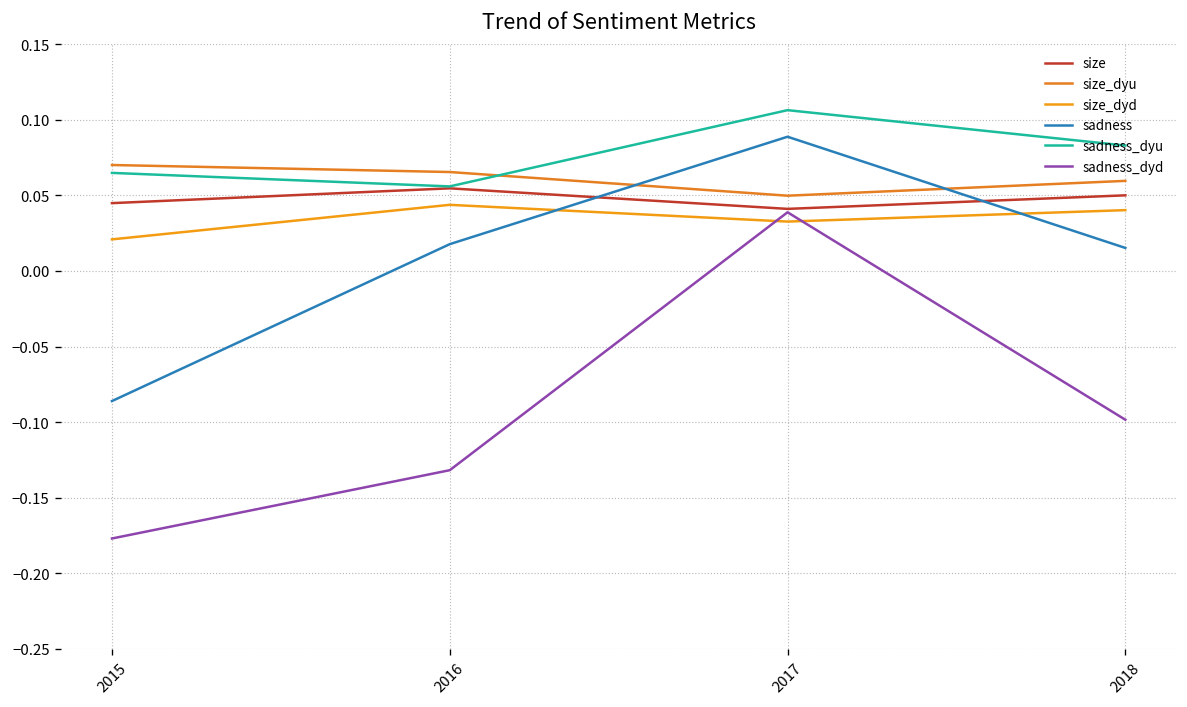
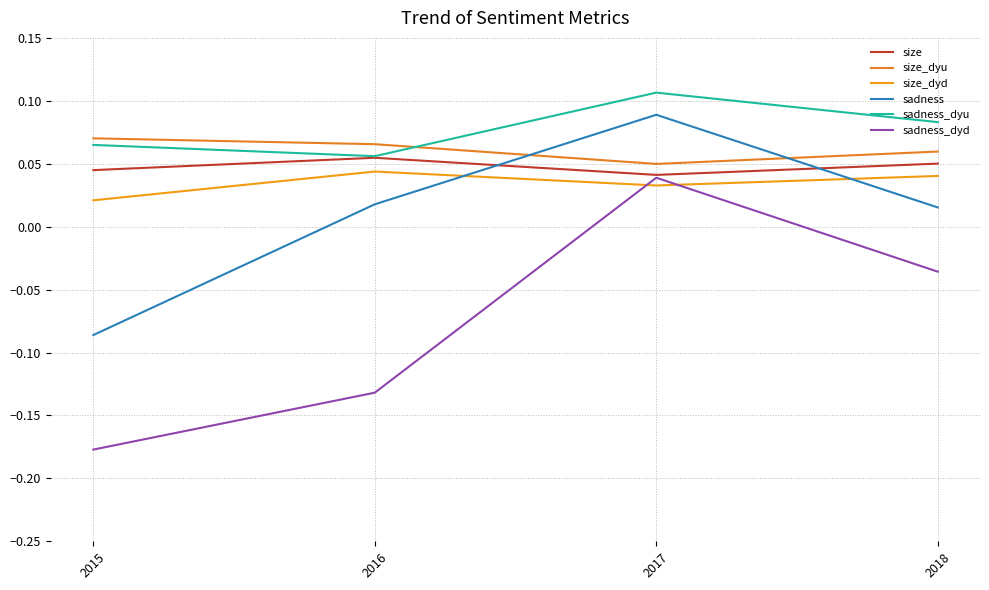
sadness_dyd, 2018: -0.098 -> -0.036
